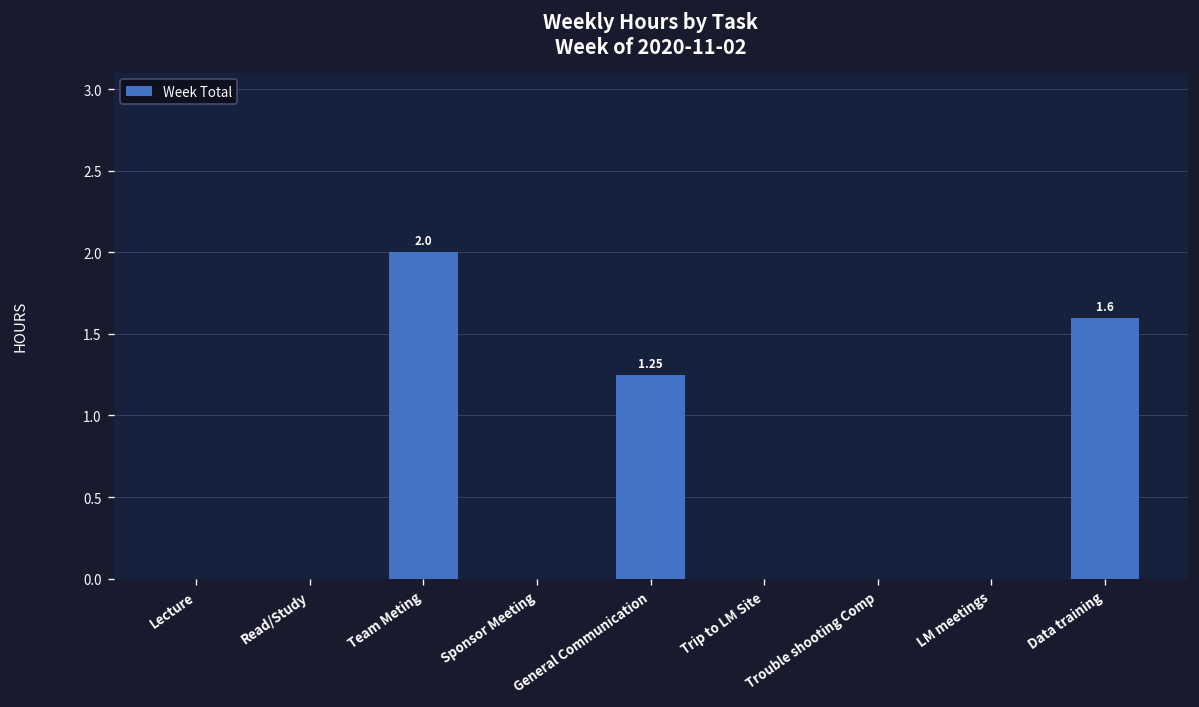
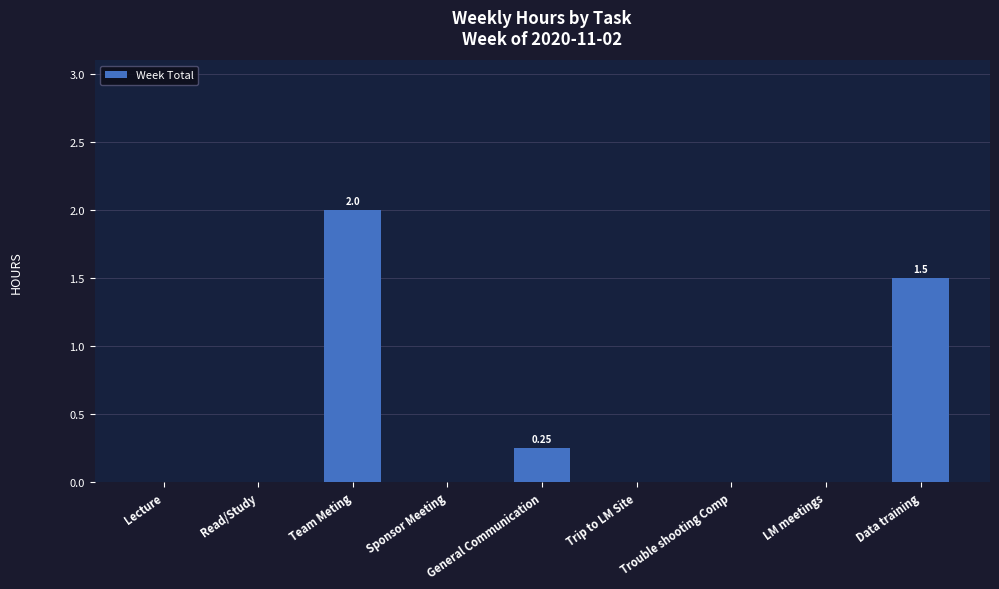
General Communication: 1.25 -> 0.25
Data training: 1.6 -> 1.5
